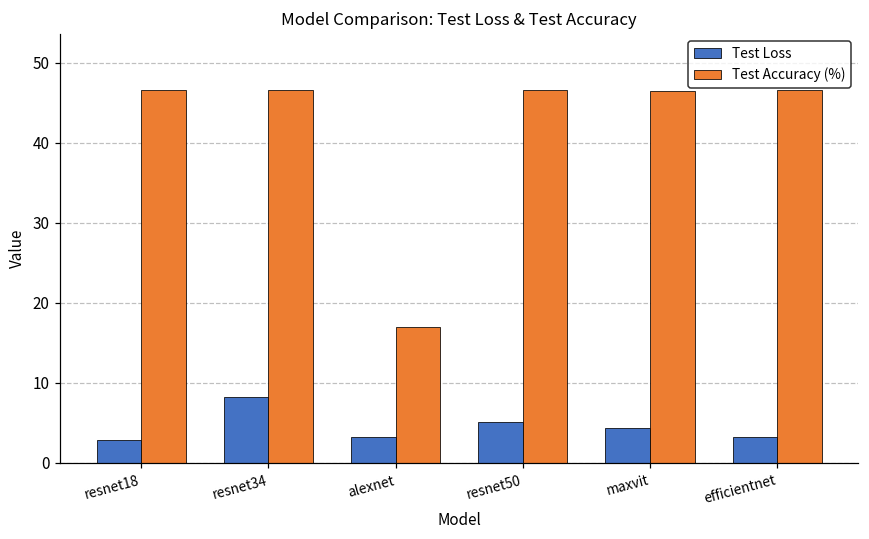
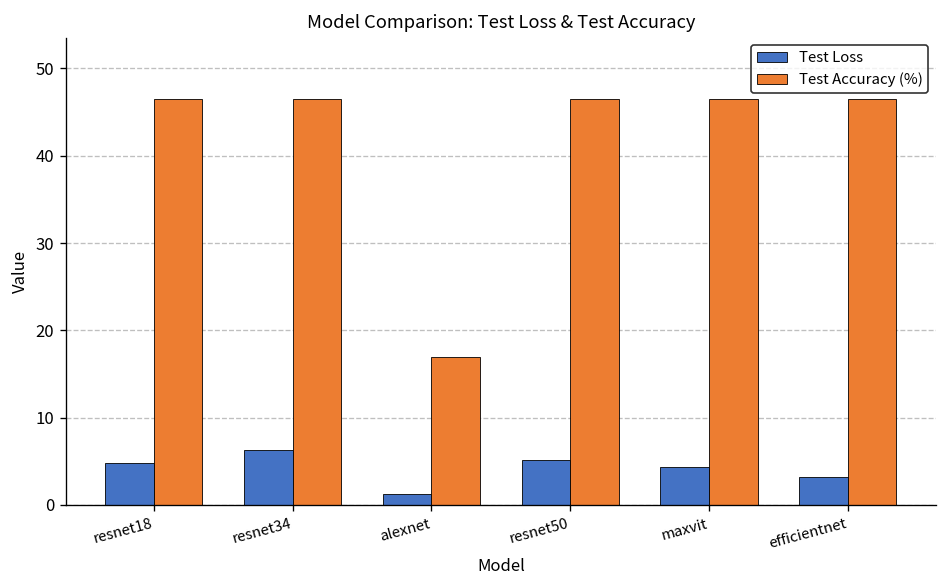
Test Loss, resnet18: 3 -> 5
Test Loss, resnet34: 8 -> 6
Test Loss, alexnet: 3 -> 1
